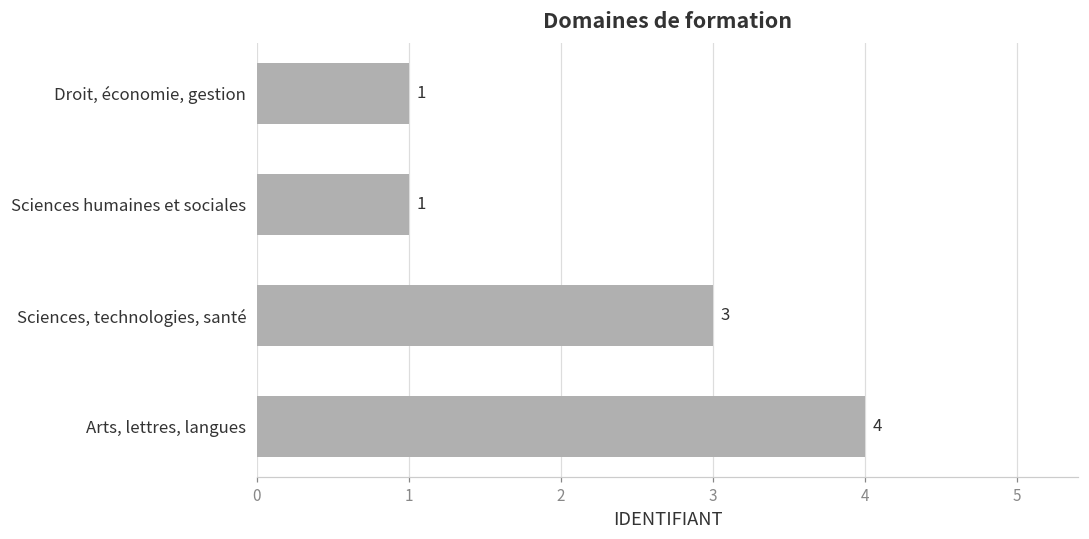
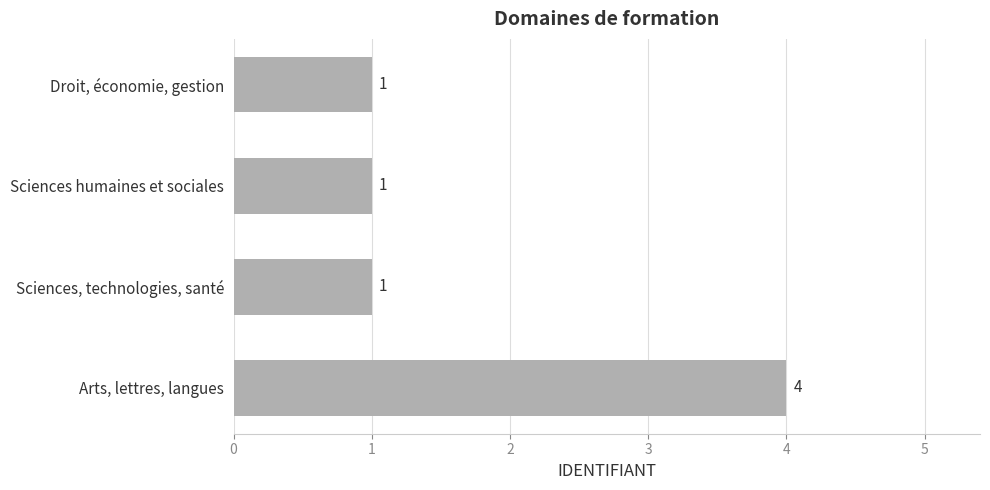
Sciences, technologies, santé: 3 -> 1
